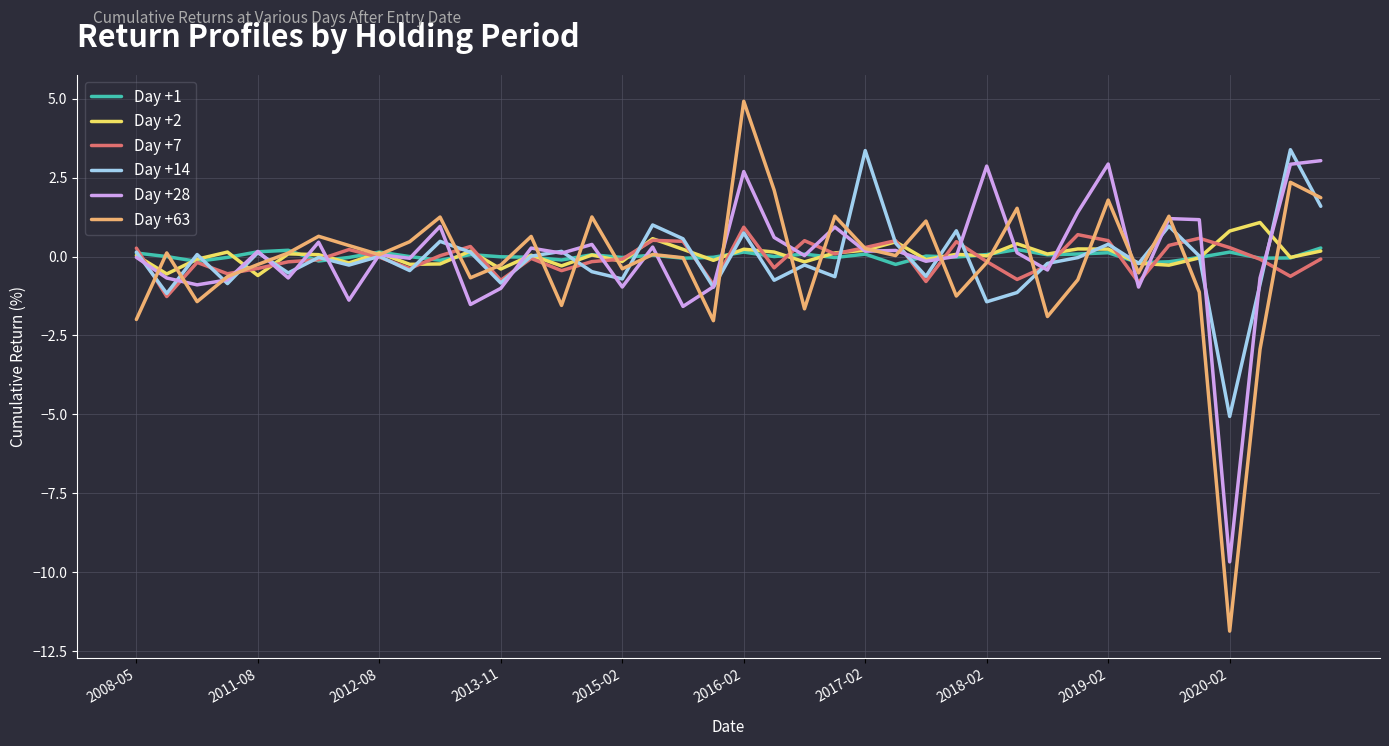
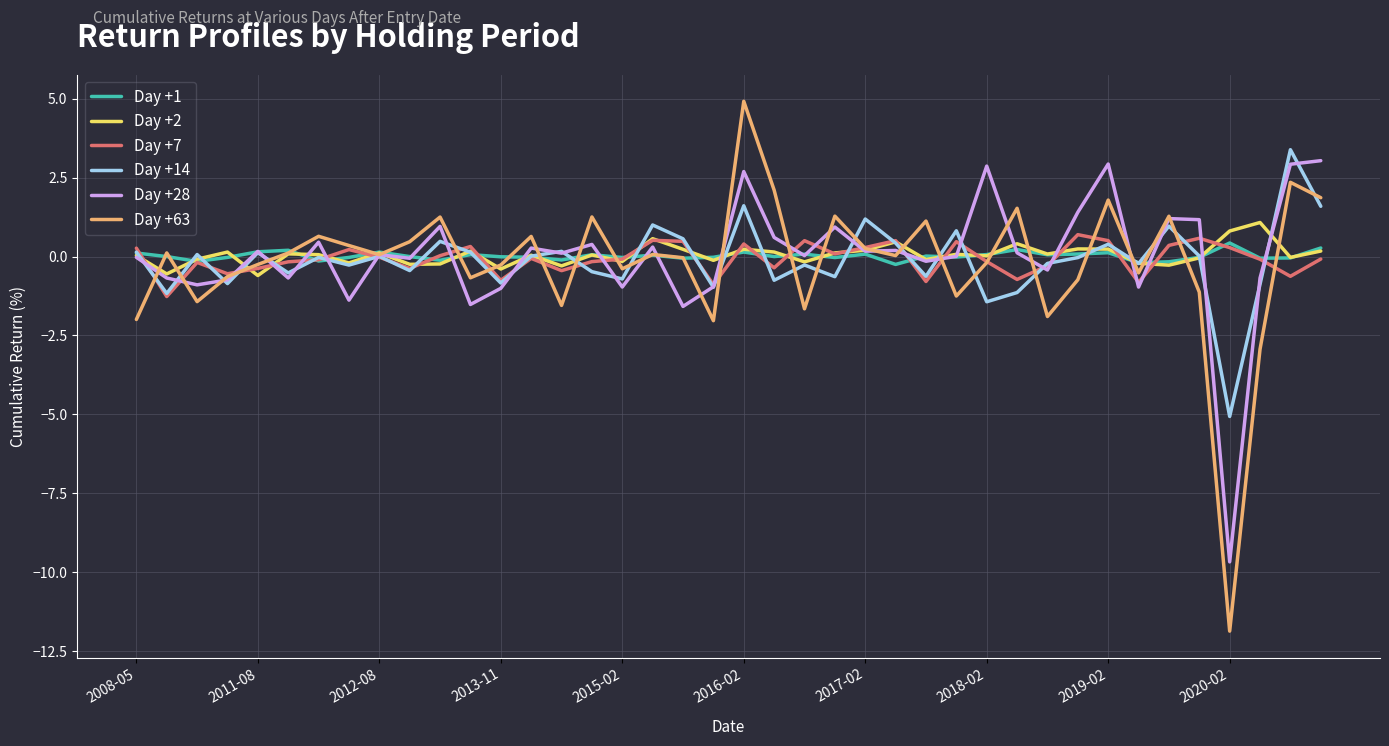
Day +7, 2016-02: 0.9 -> 0.4
Day +14, 2016-02: 0.7 -> 1.6
Day +14, 2017-02: 3.4 -> 1.2
Day +1, 2020-02: 0.1 -> 0.4
